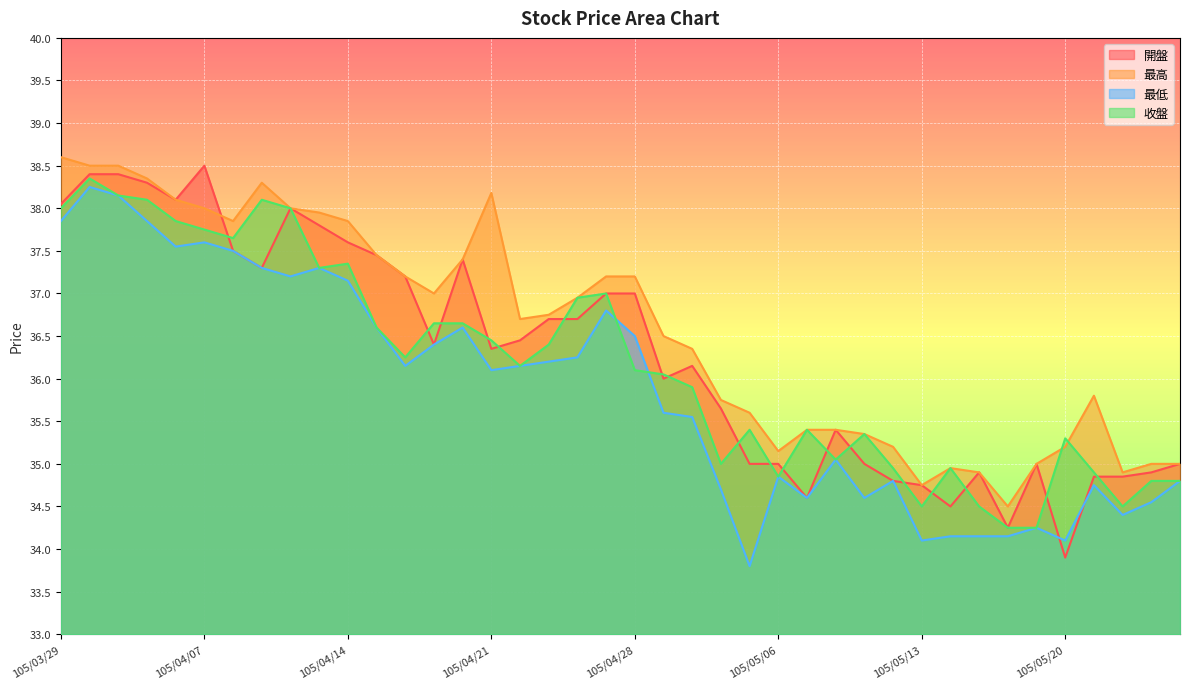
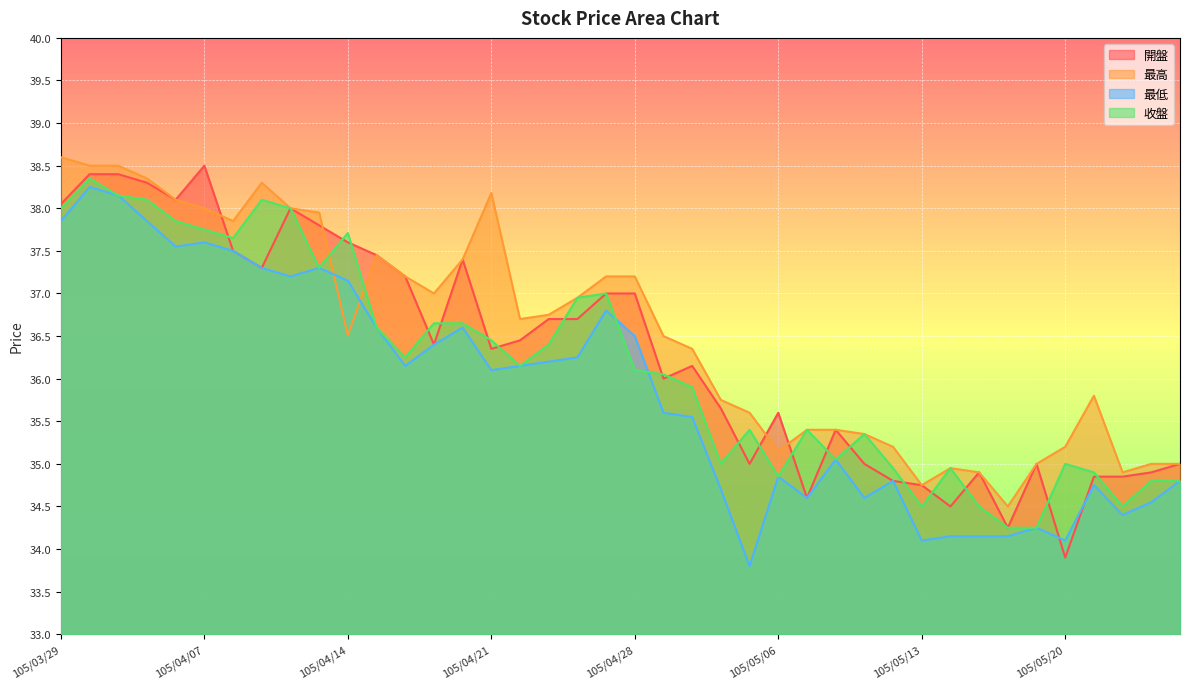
最高, 105/04/14: 37.9 -> 36.5
收盤, 105/04/14: 37.4 -> 37.7
開盤, 105/05/06: 35.0 -> 35.6
收盤, 105/05/20: 35.3 -> 35.0
